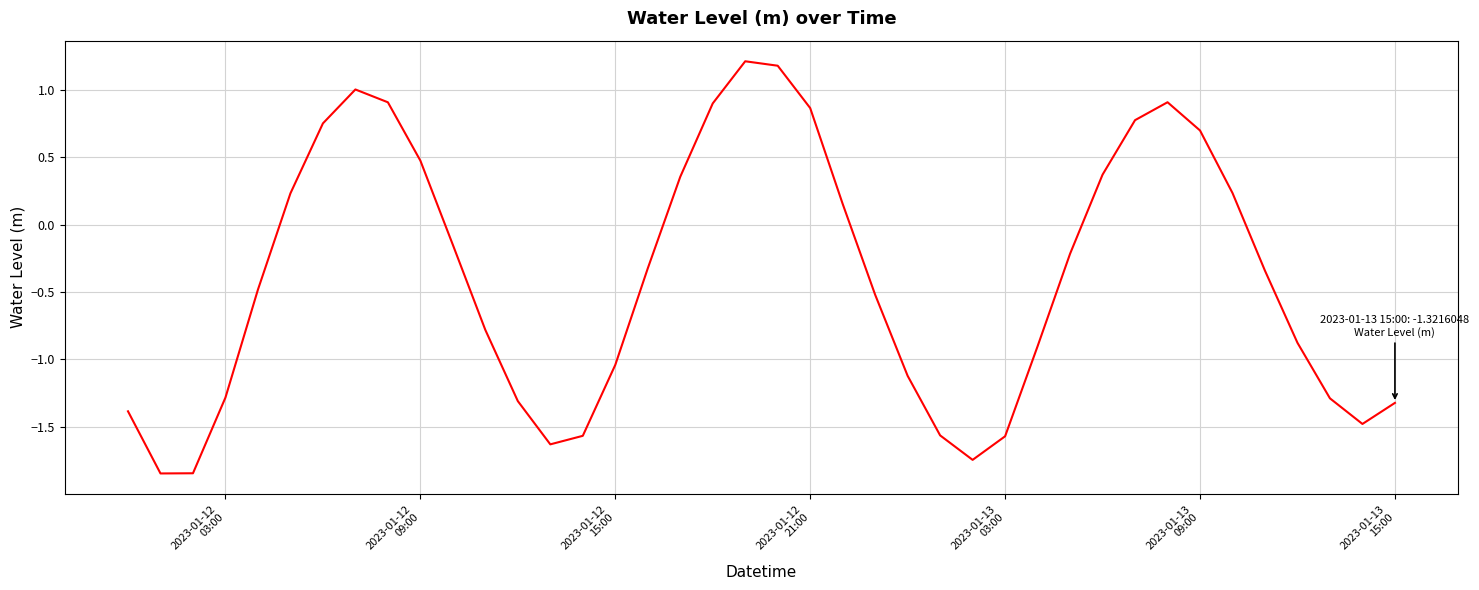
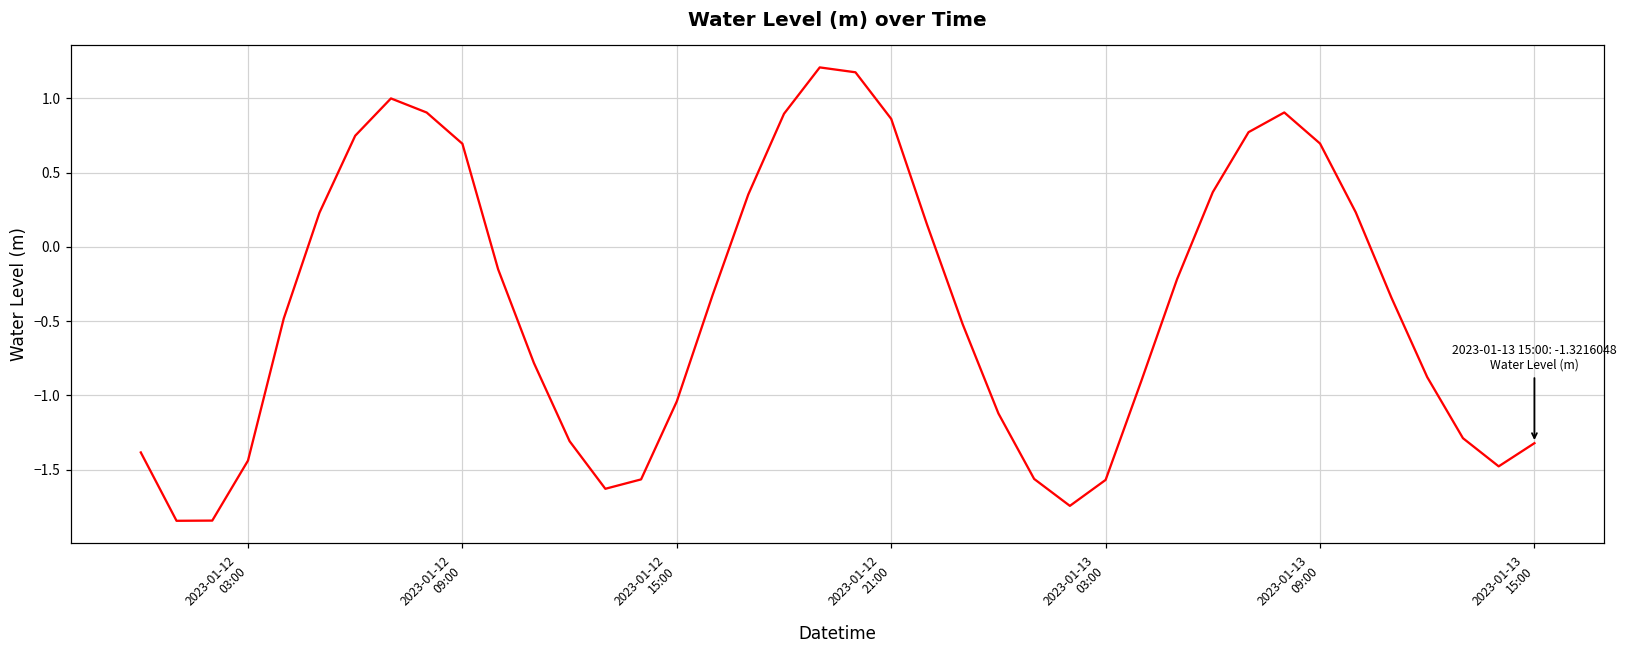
2023-01-12 03:00: -1.28 -> -1.44
2023-01-12 09:00: 0.47 -> 0.70
